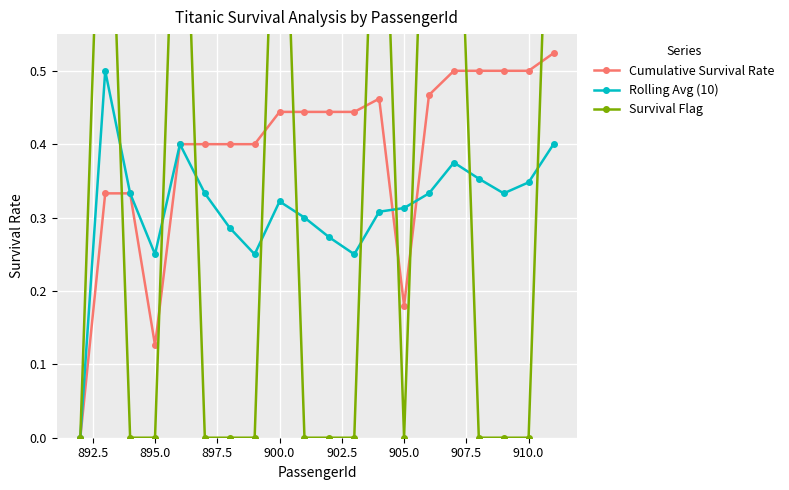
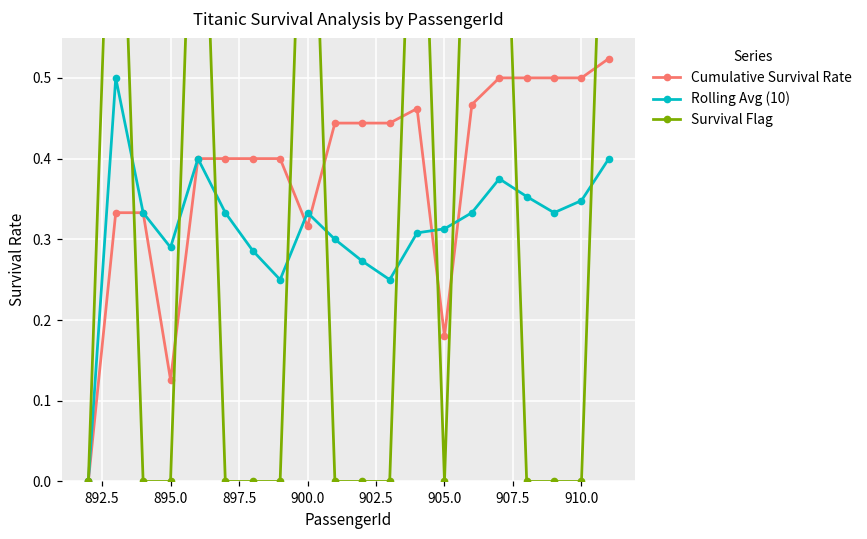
Rolling Avg (10), 895.0: 0.25 -> 0.29
Cumulative Survival Rate, 900.0: 0.44 -> 0.32
Rolling Avg (10), 900.0: 0.32 -> 0.33
